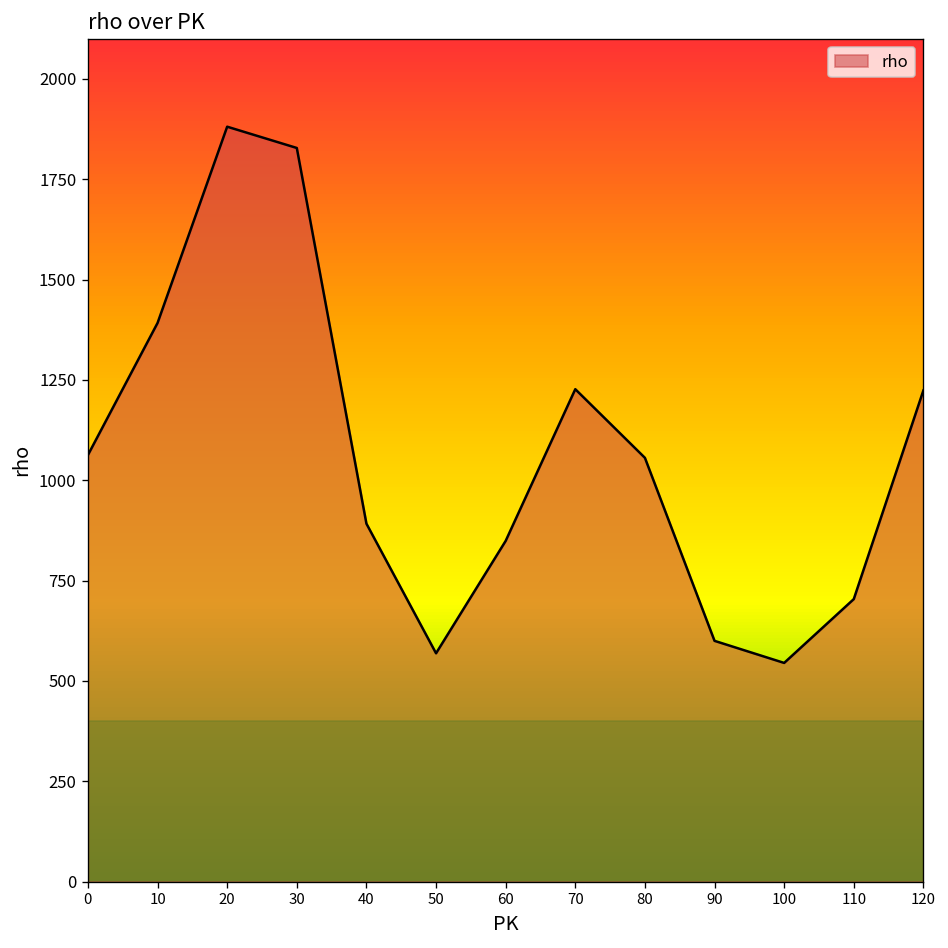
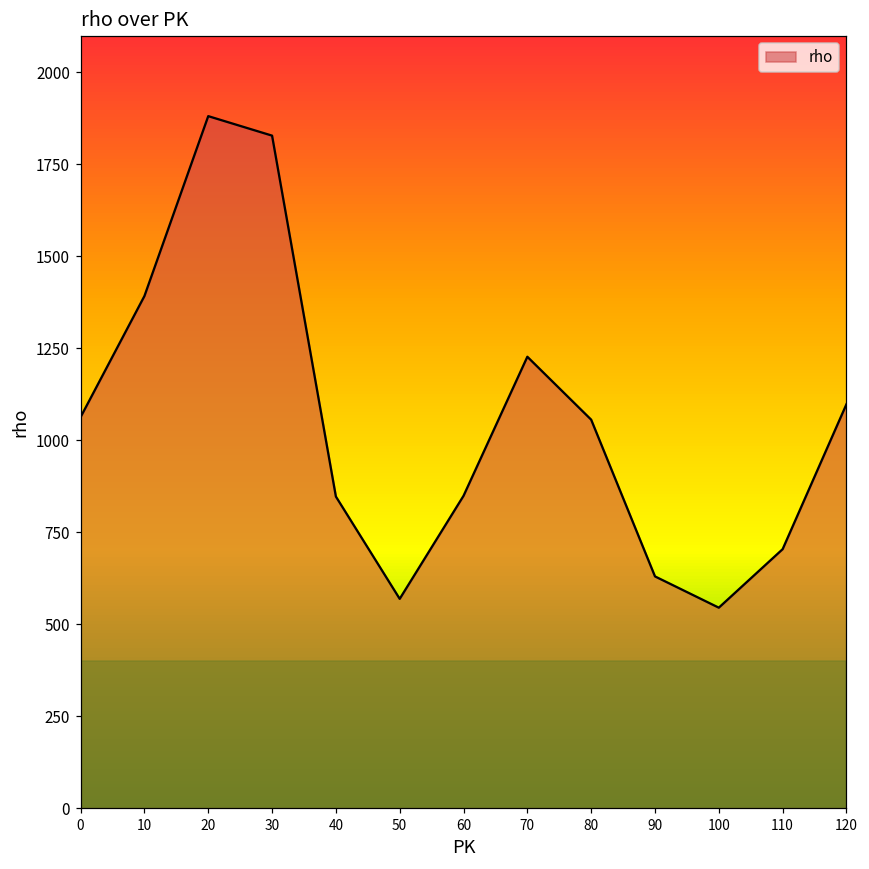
40: 890 -> 850
90: 600 -> 630
120: 1220 -> 1100
